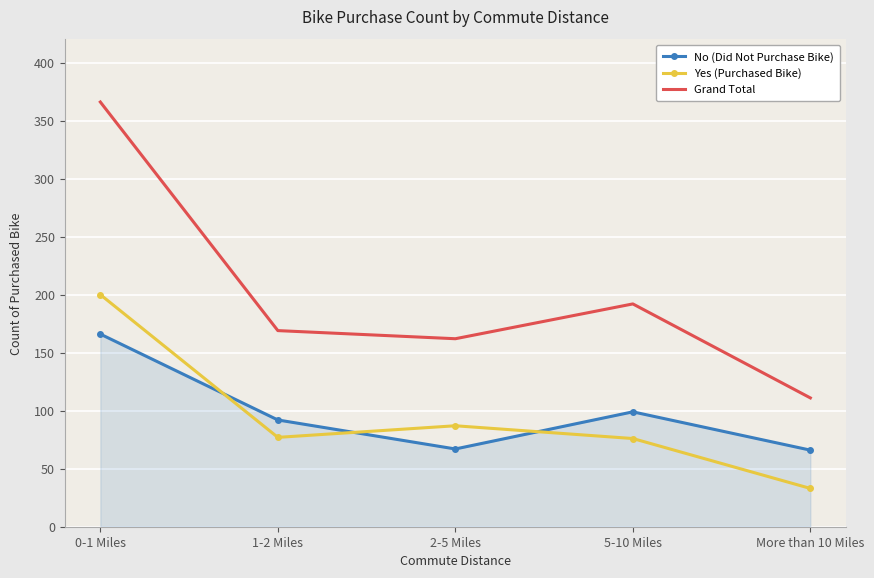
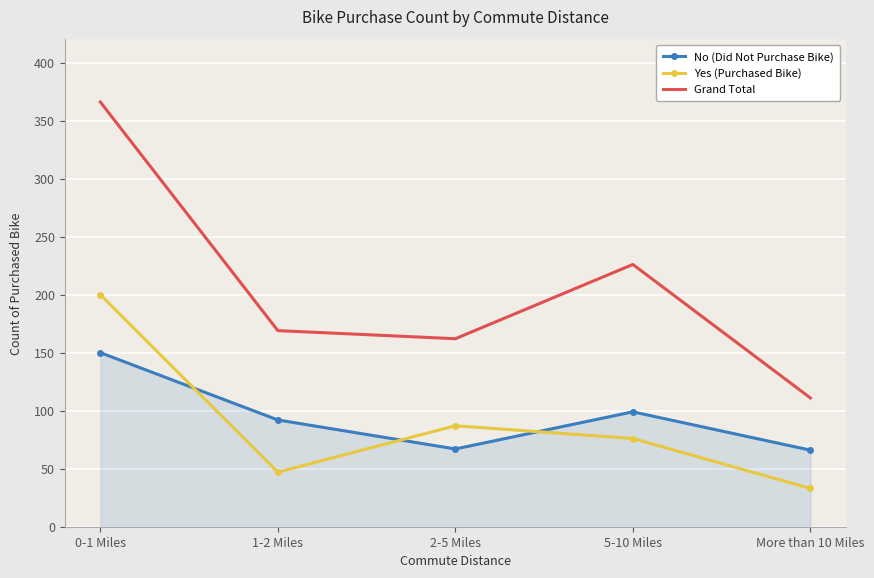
No (Did Not Purchase Bike), 0-1 Miles: 166 -> 150
Yes (Purchased Bike), 1-2 Miles: 77 -> 47
Grand Total, 5-10 Miles: 192 -> 226
